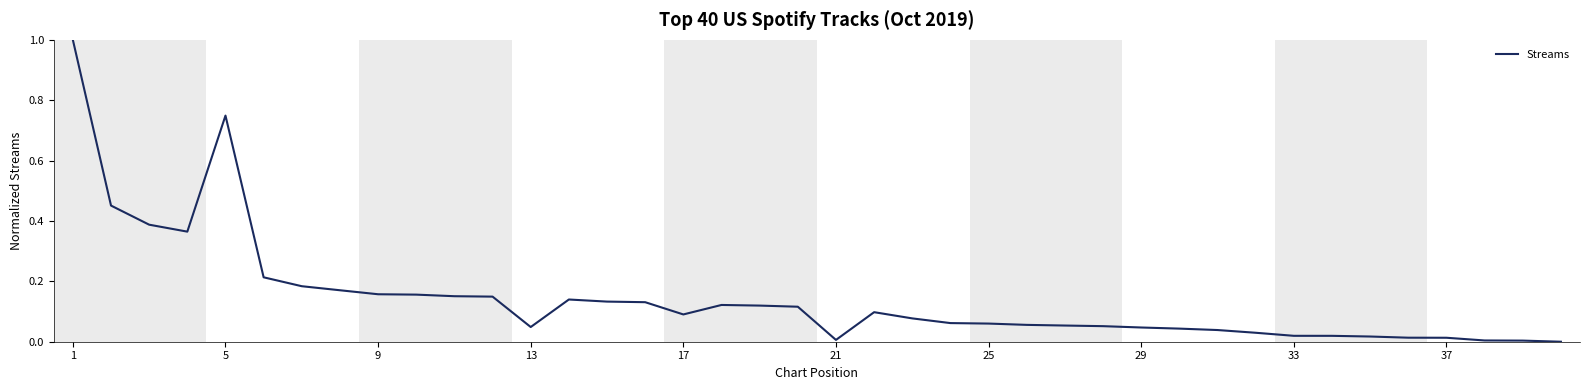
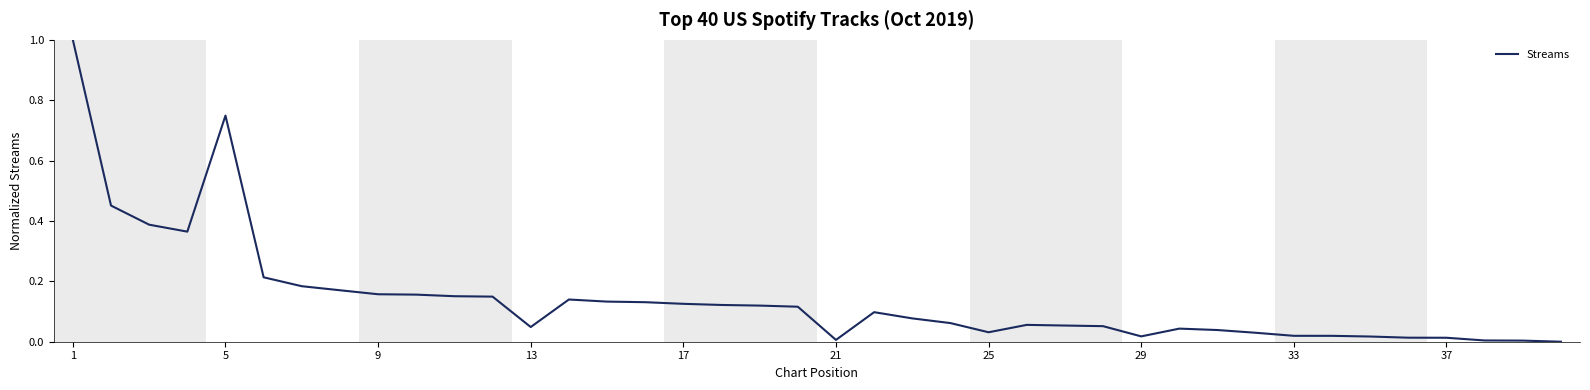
17: 0.09 -> 0.13
25: 0.06 -> 0.03
29: 0.05 -> 0.02
